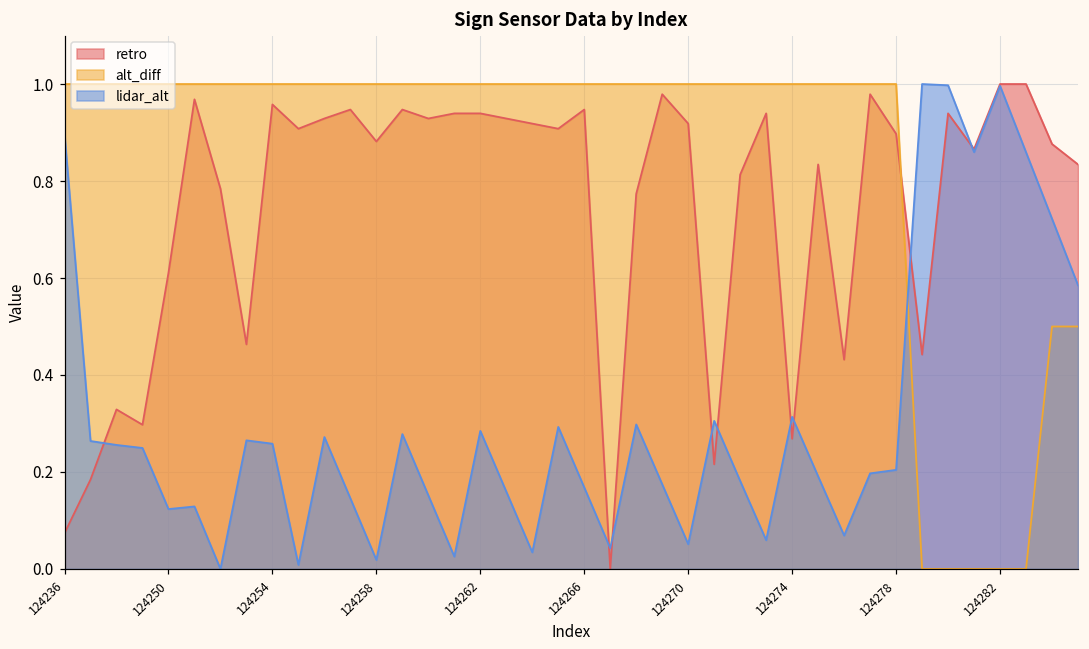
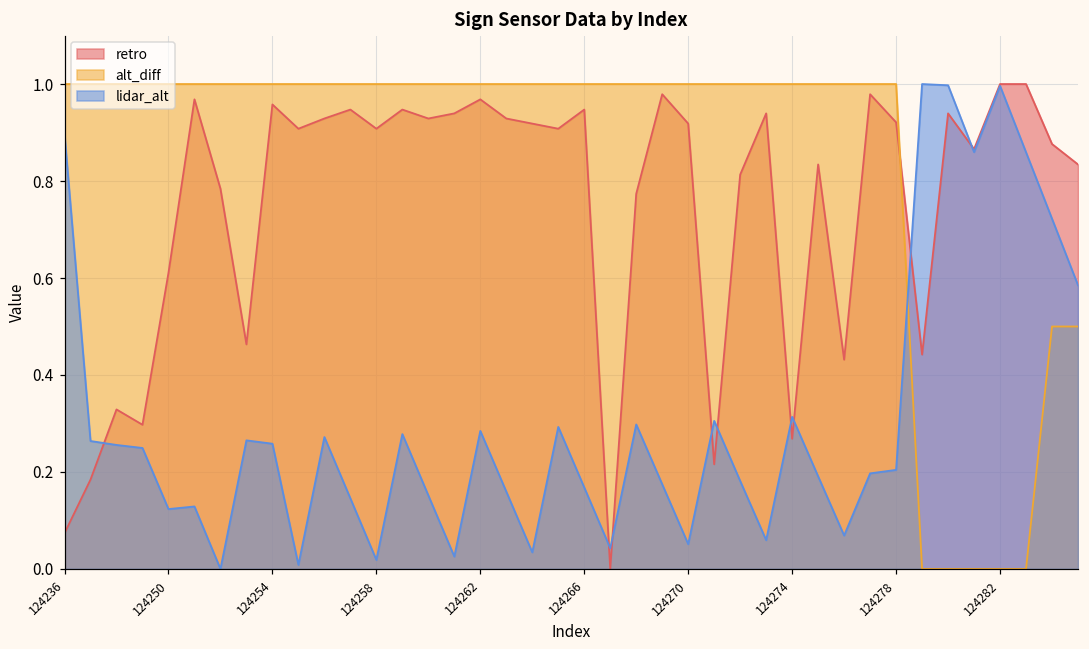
retro, 124258: 0.88 -> 0.91
retro, 124262: 0.94 -> 0.97
retro, 124278: 0.90 -> 0.92
